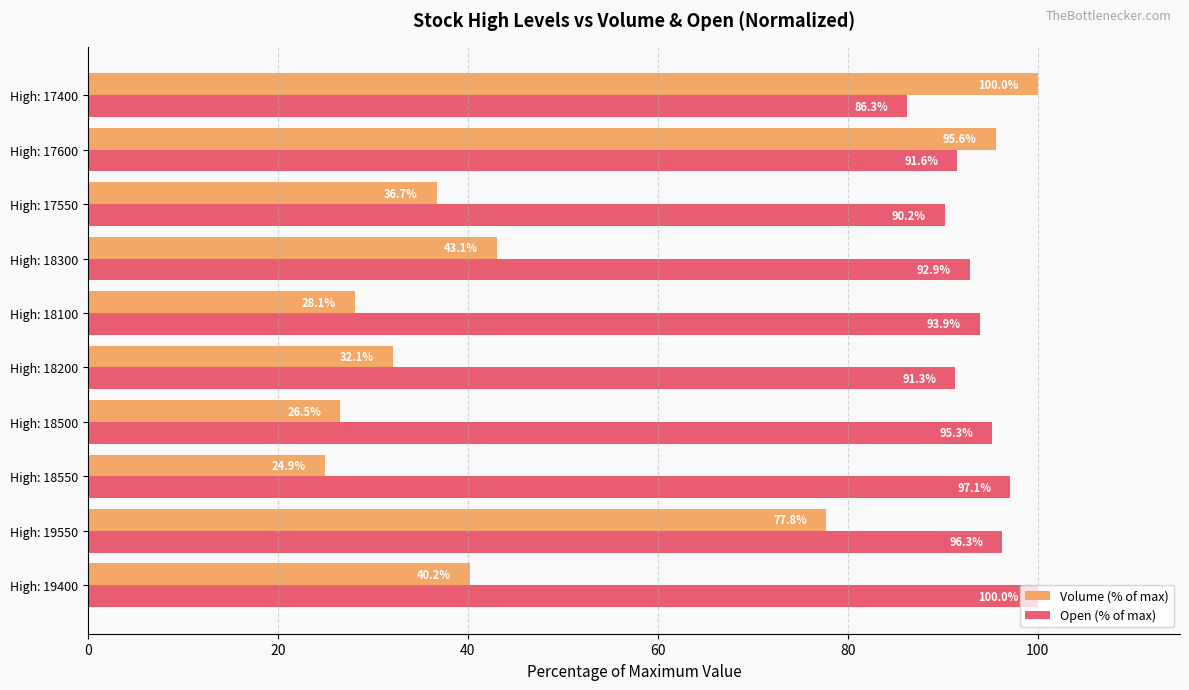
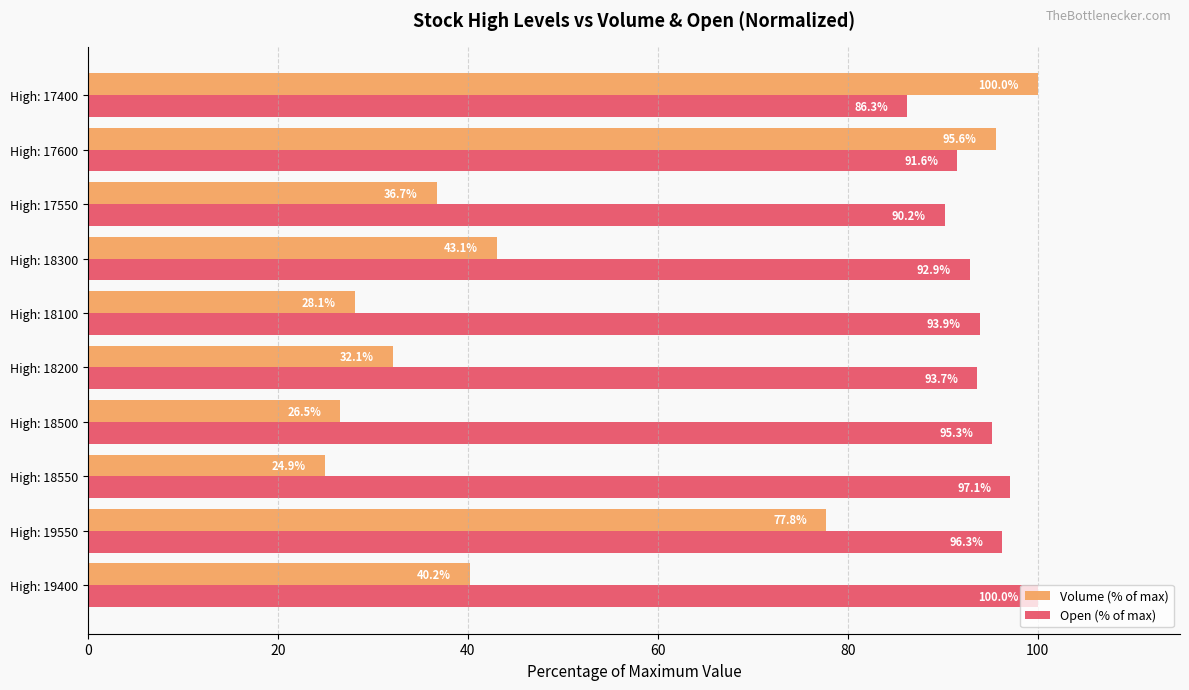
Open (% of max), High: 18200: 91.3% -> 93.7%
